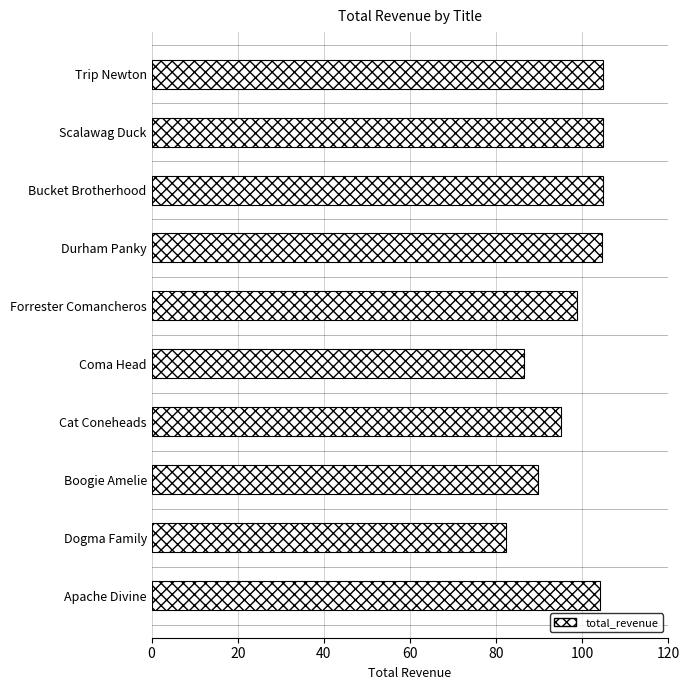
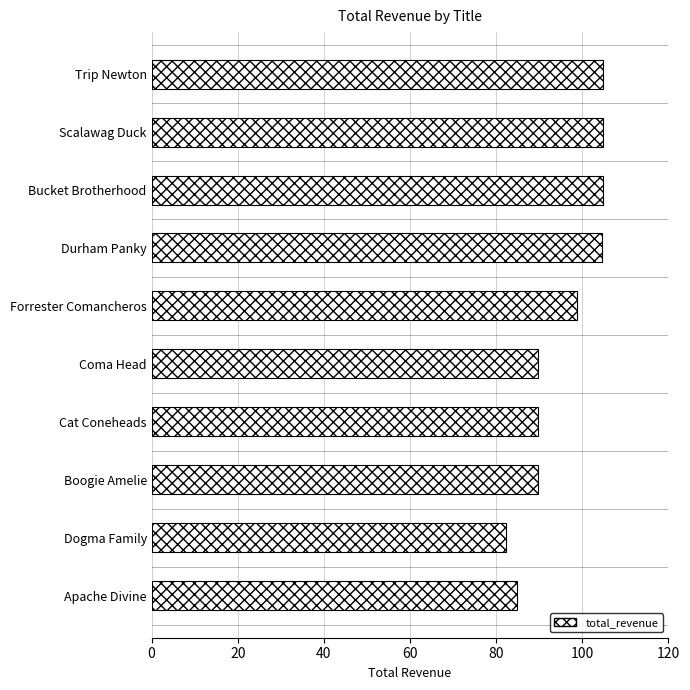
Coma Head: 86 -> 90
Cat Coneheads: 95 -> 90
Apache Divine: 104 -> 85
